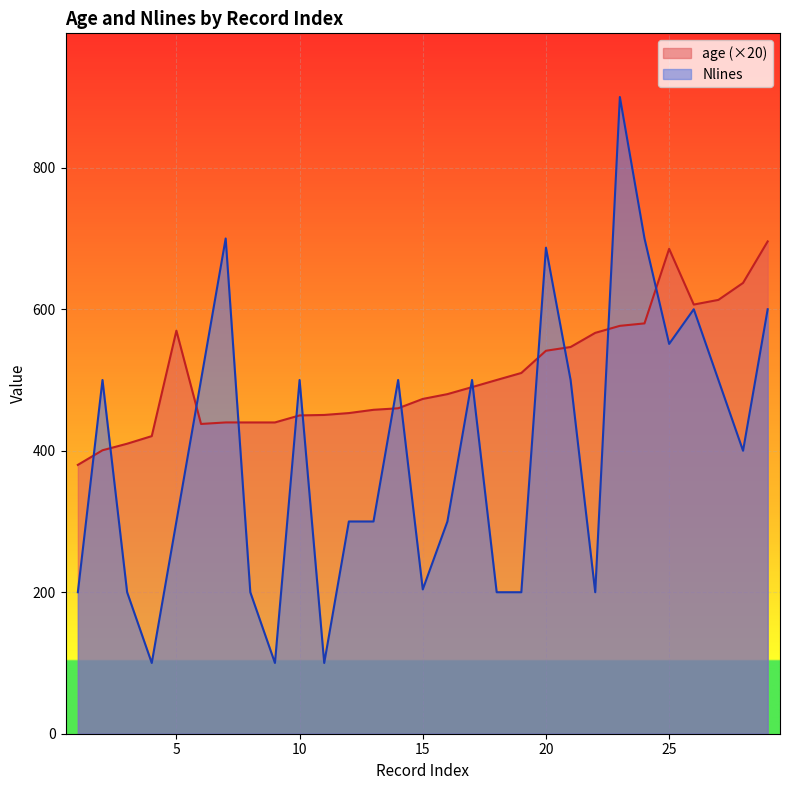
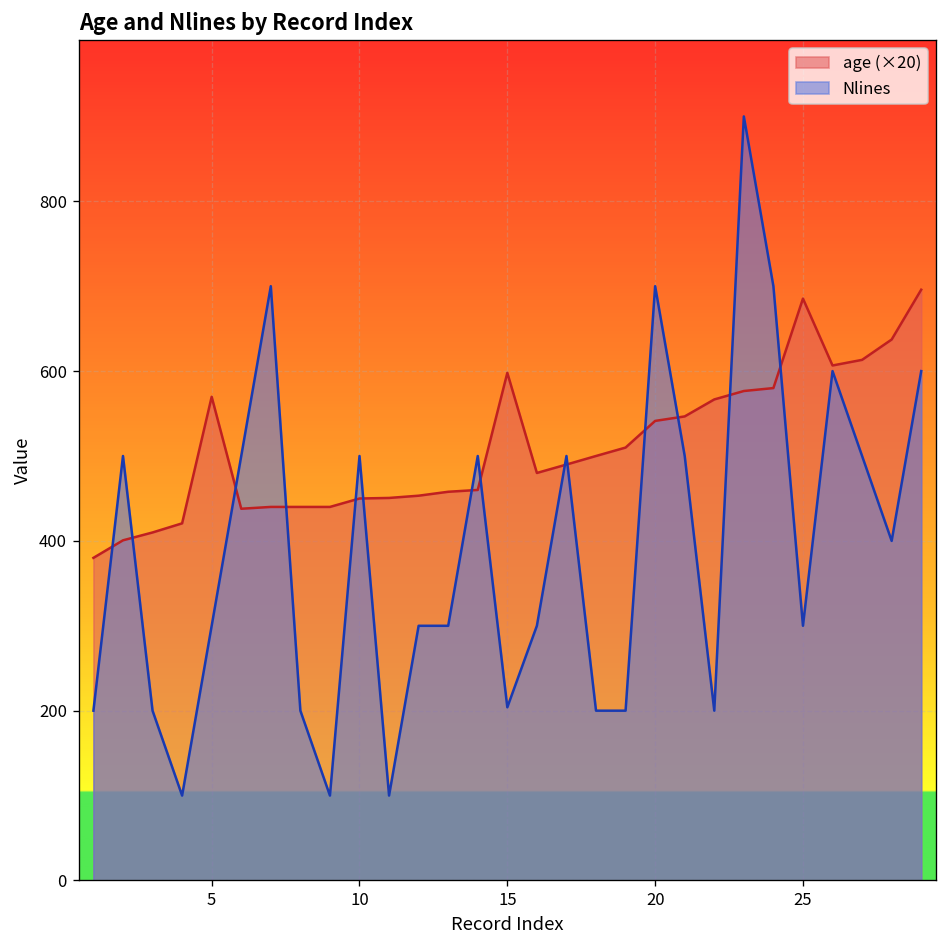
age (×20), 15: 470 -> 600
Nlines, 20: 690 -> 700
Nlines, 25: 550 -> 300
